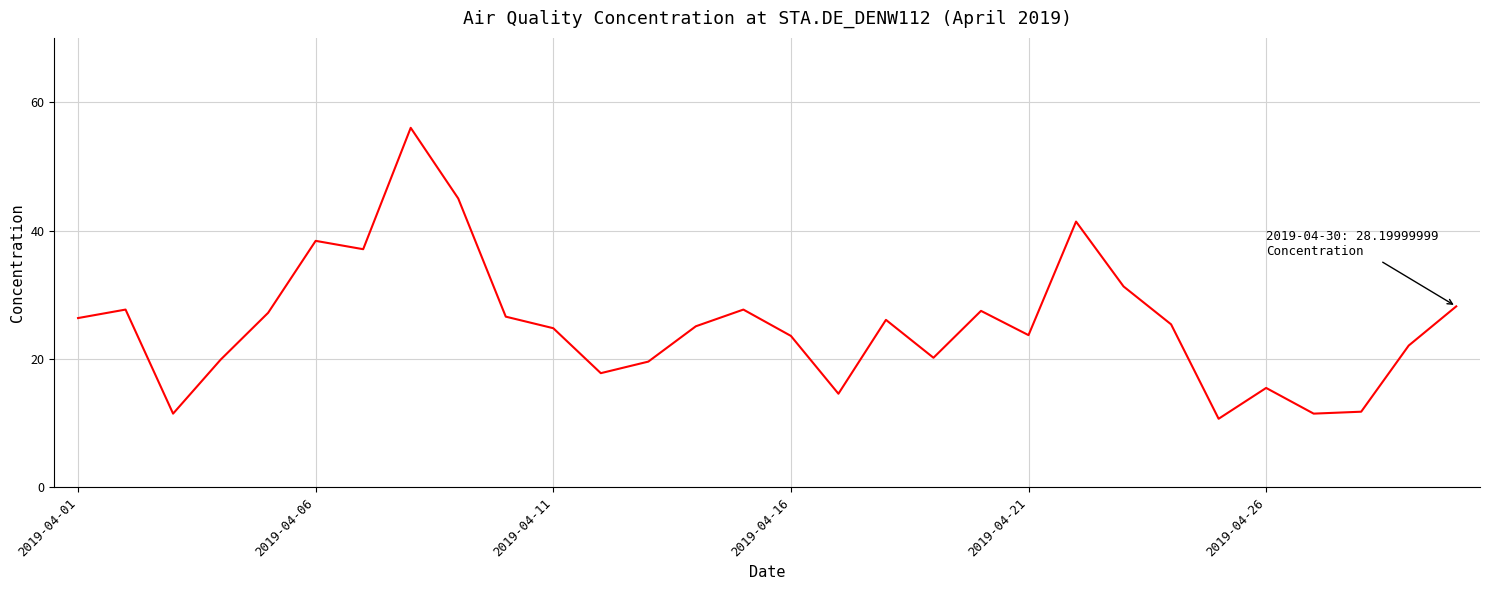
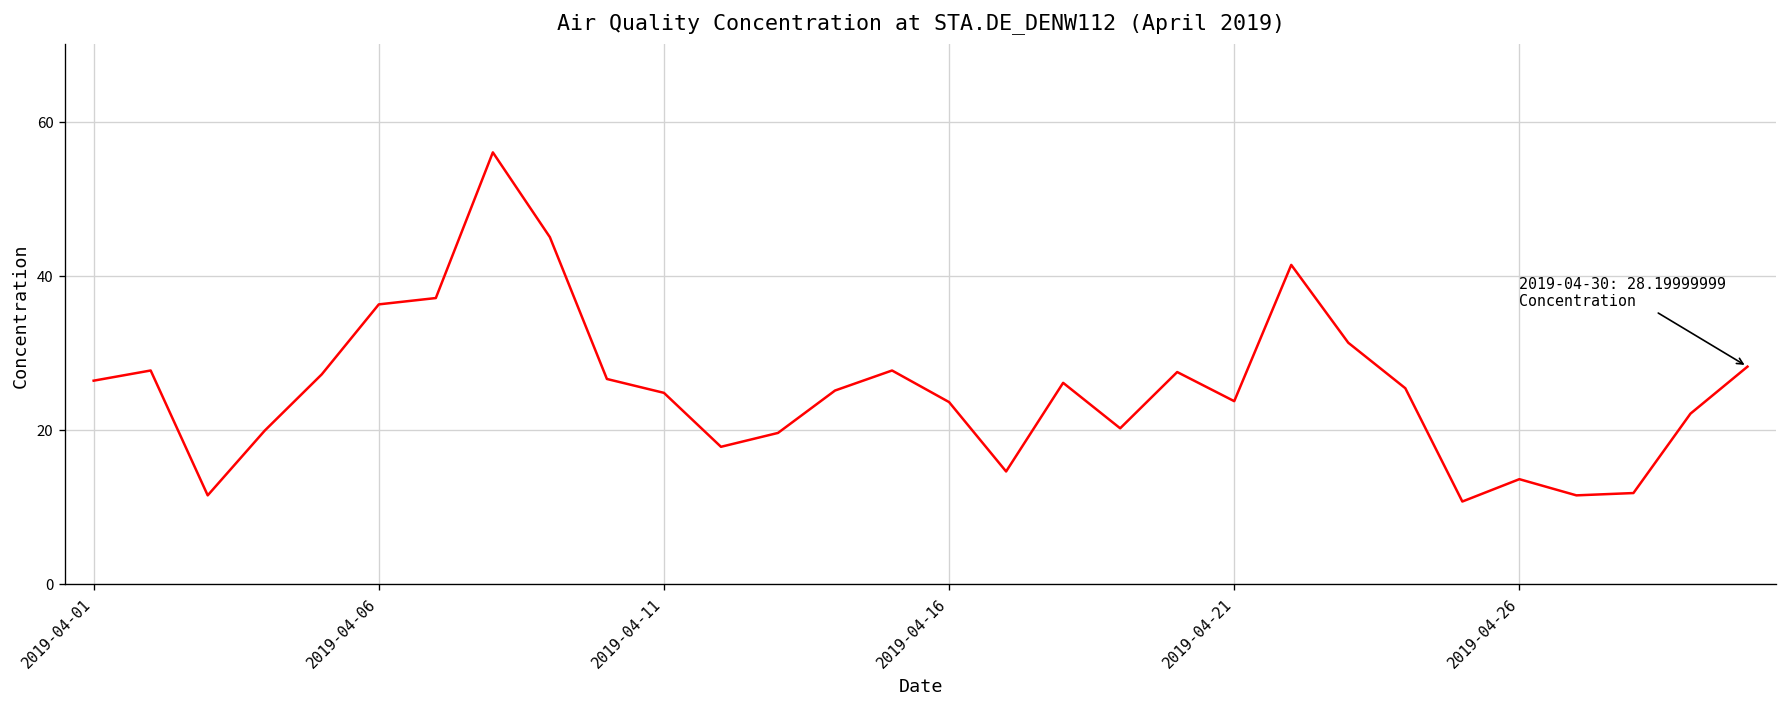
2019-04-06: 38 -> 36
2019-04-26: 16 -> 14
